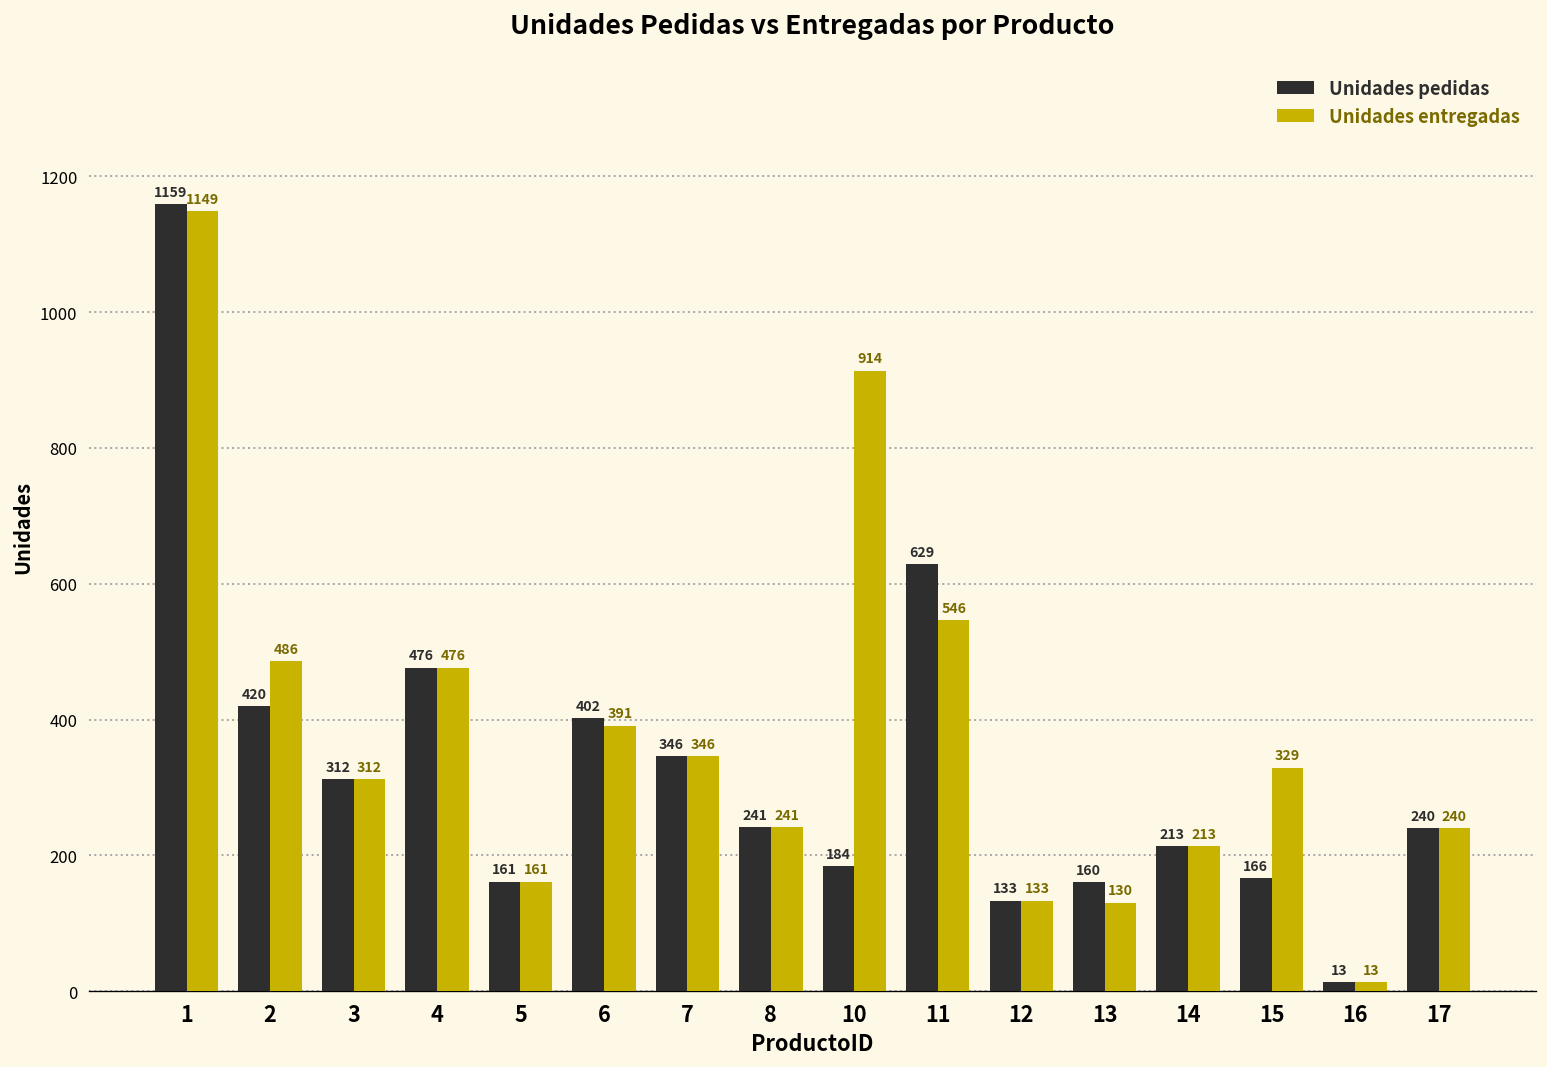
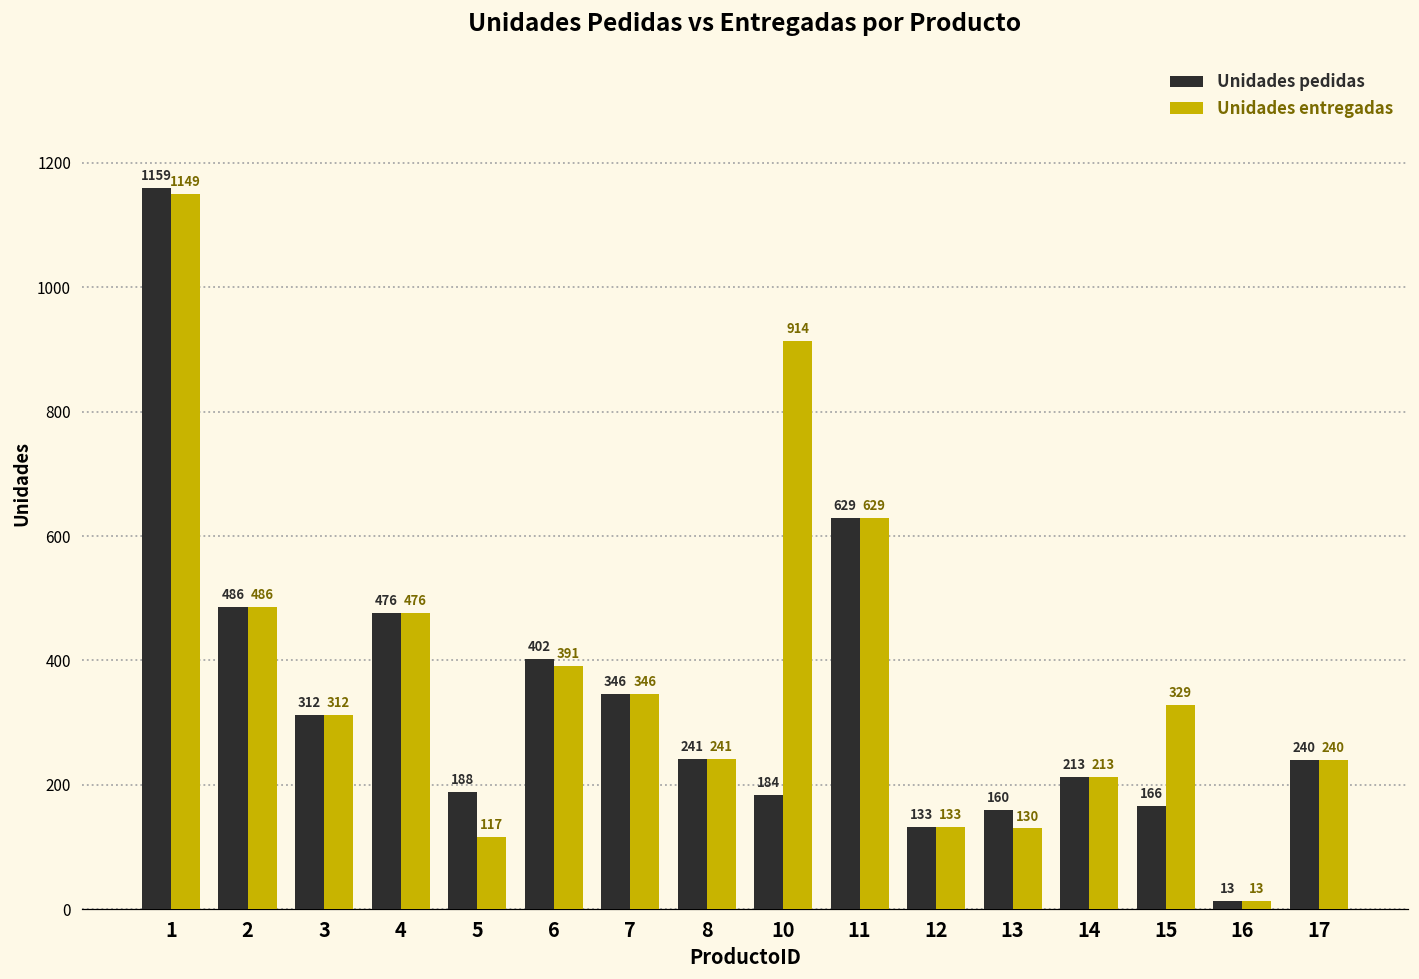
Unidades pedidas, 2: 420 -> 486
Unidades pedidas, 5: 161 -> 188
Unidades entregadas, 5: 161 -> 117
Unidades entregadas, 11: 546 -> 629
